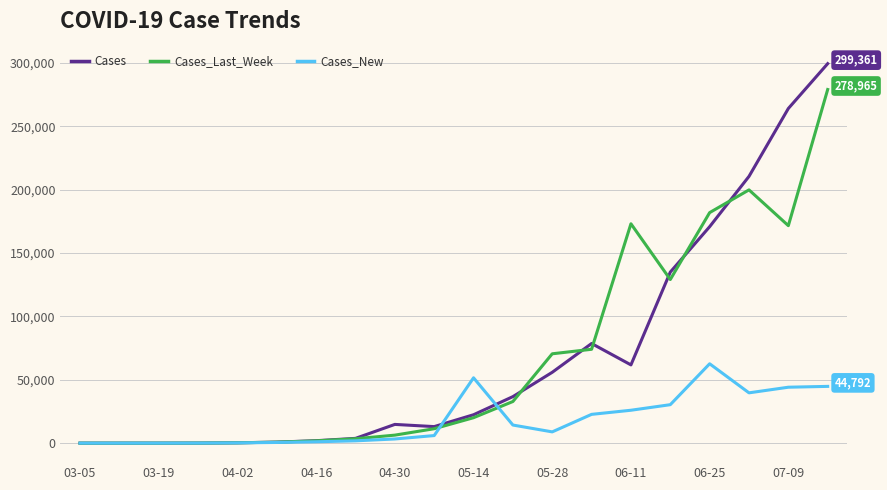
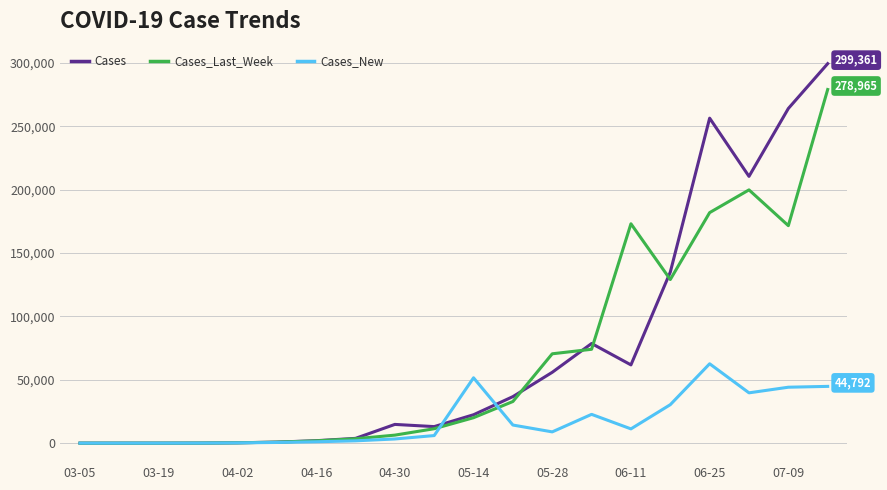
Cases_New, 06-11: 26,000 -> 11,000
Cases, 06-25: 171,000 -> 256,000
